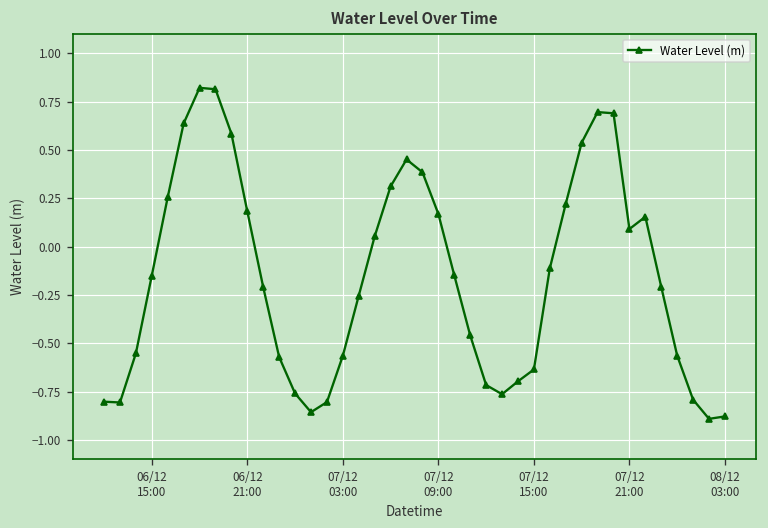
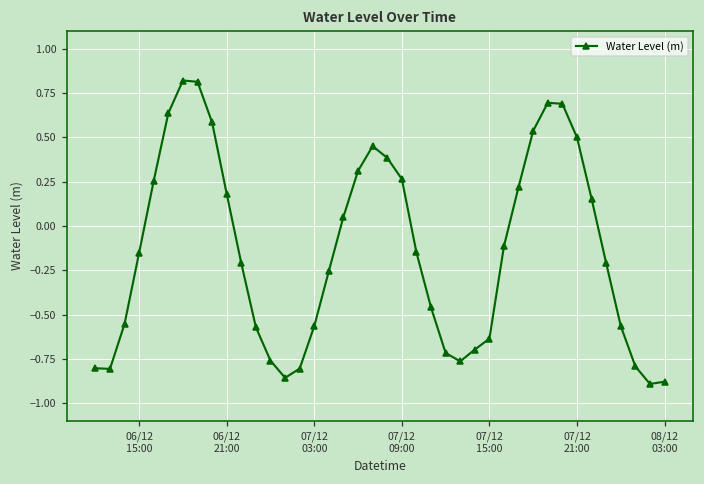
07/12 09:00: 0.17 -> 0.26
07/12 21:00: 0.09 -> 0.50
